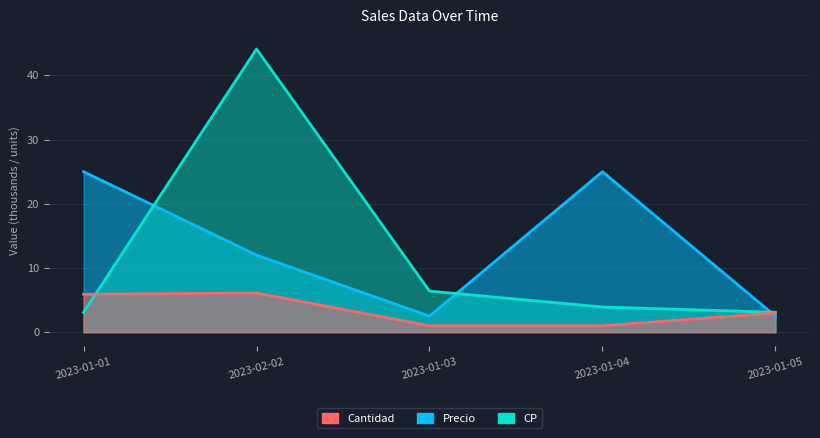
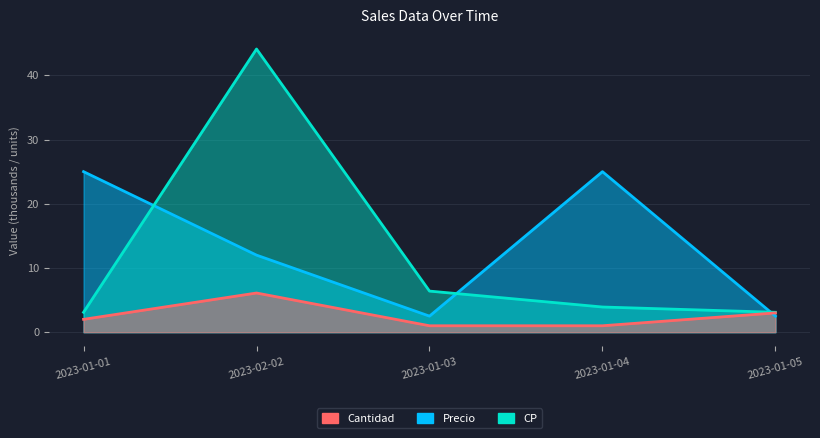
Cantidad, 2023-01-01: 6 -> 2
